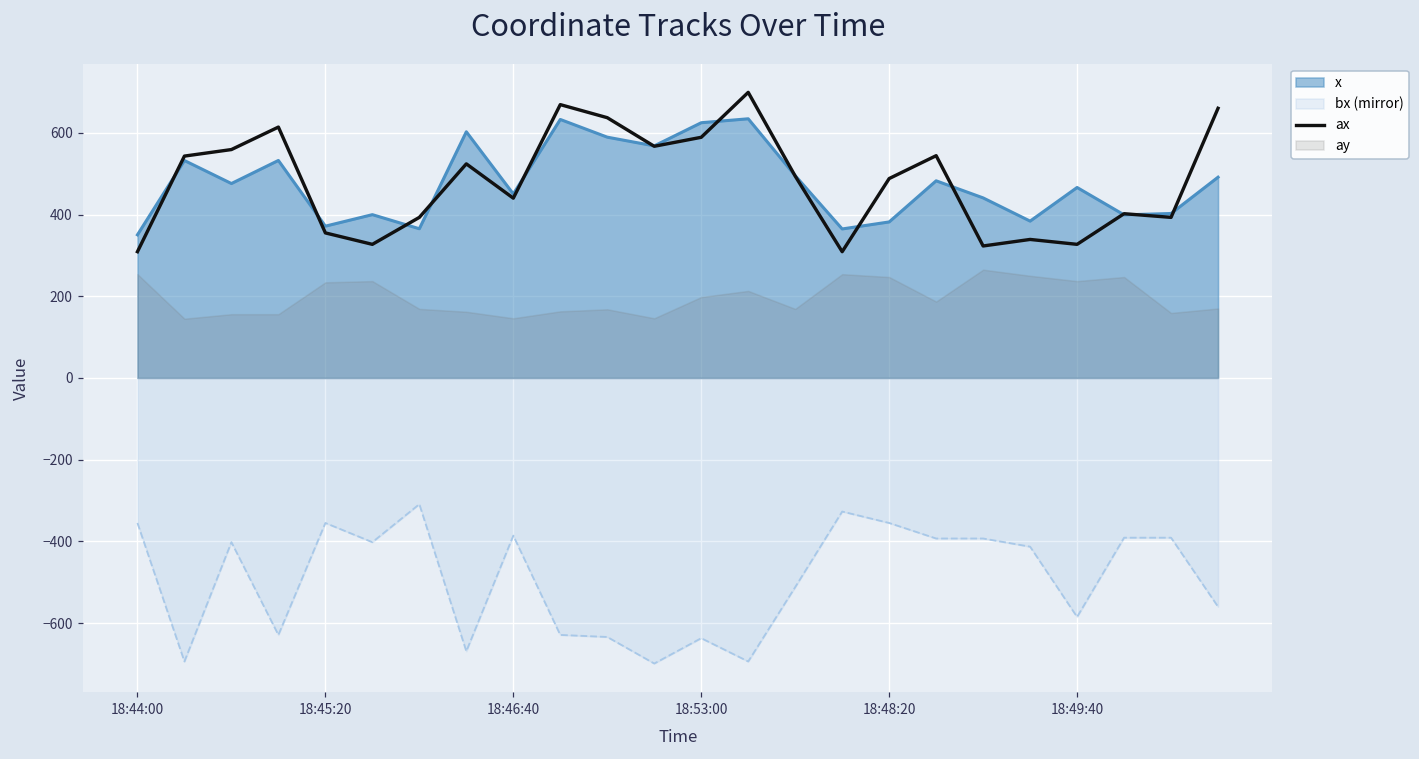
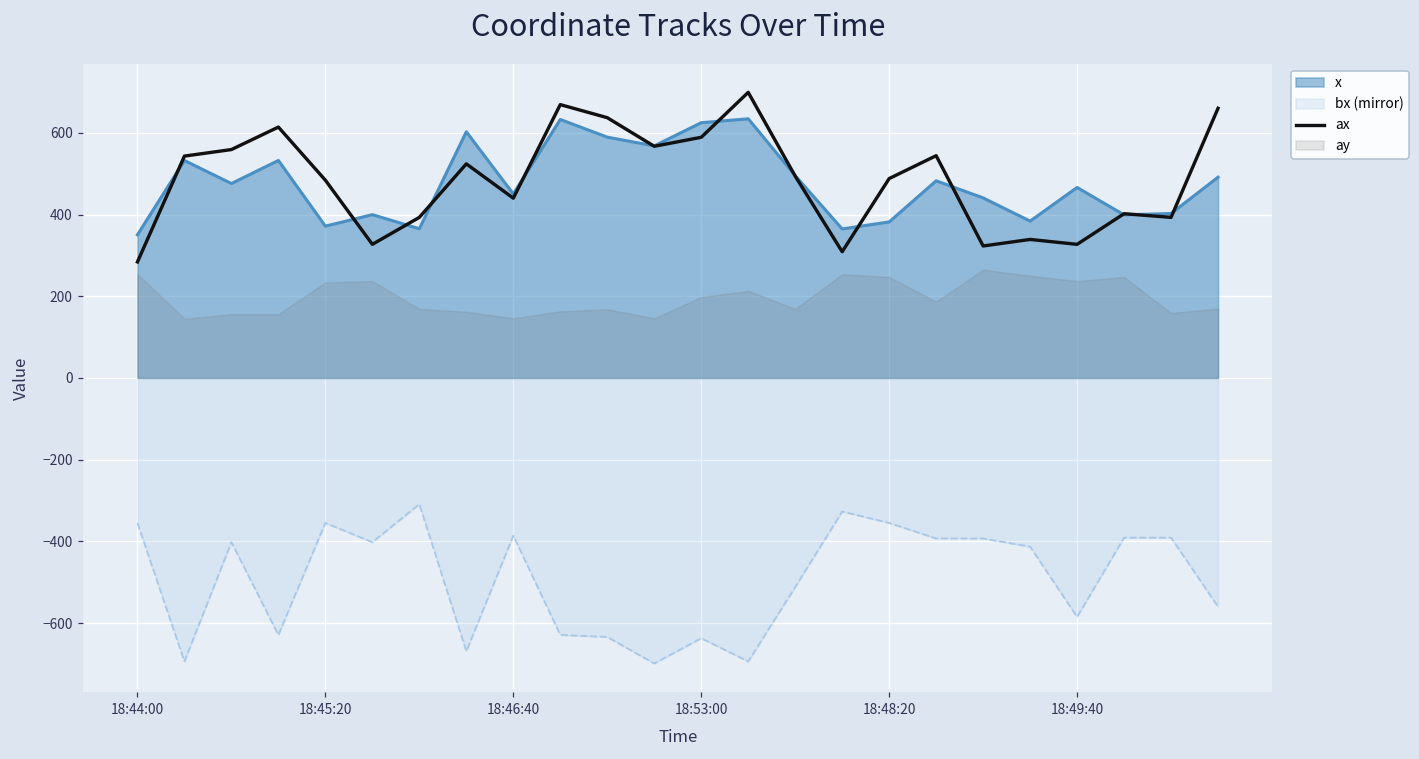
ax, 18:44:00: 310 -> 280
ax, 18:45:20: 360 -> 480
